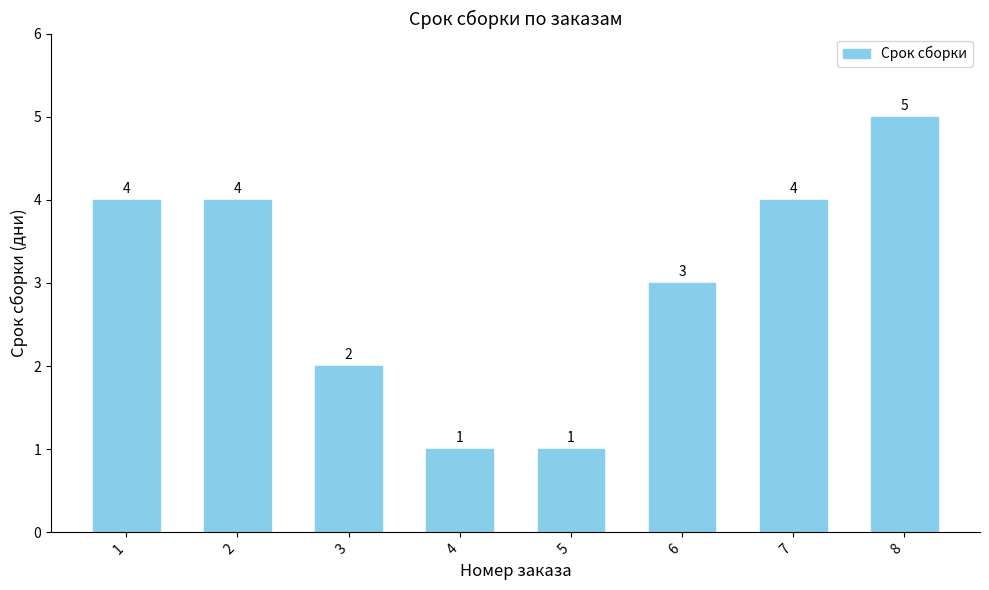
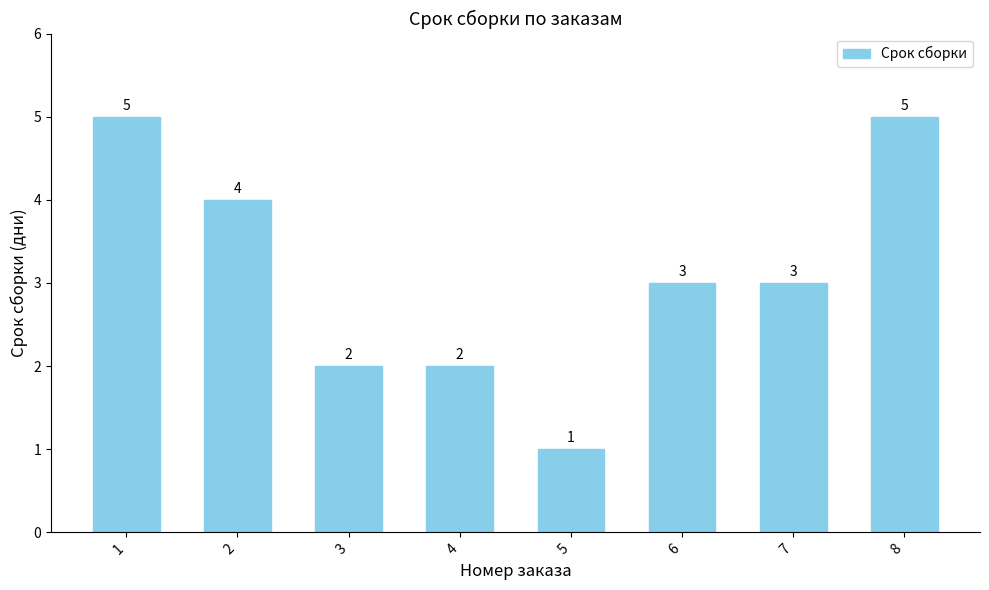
1: 4 -> 5
4: 1 -> 2
7: 4 -> 3
